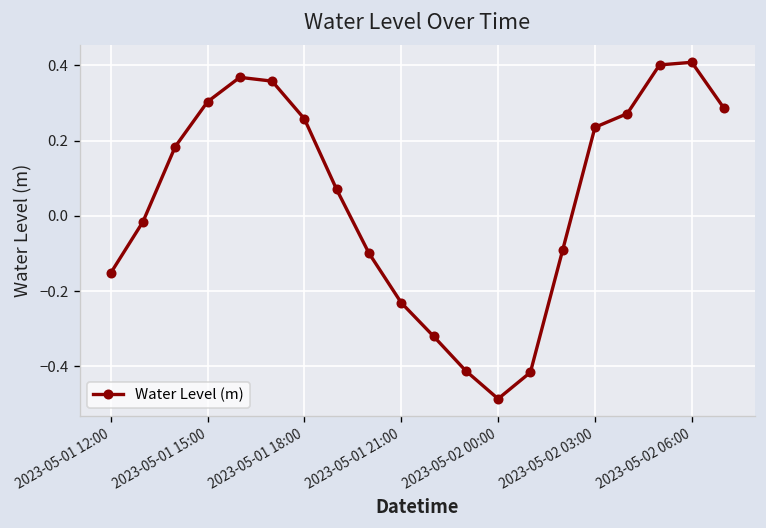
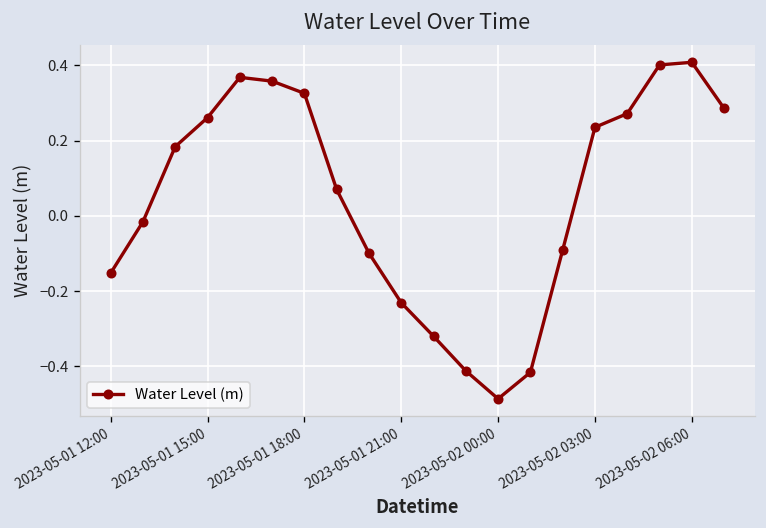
2023-05-01 15:00: 0.30 -> 0.26
2023-05-01 18:00: 0.26 -> 0.33
